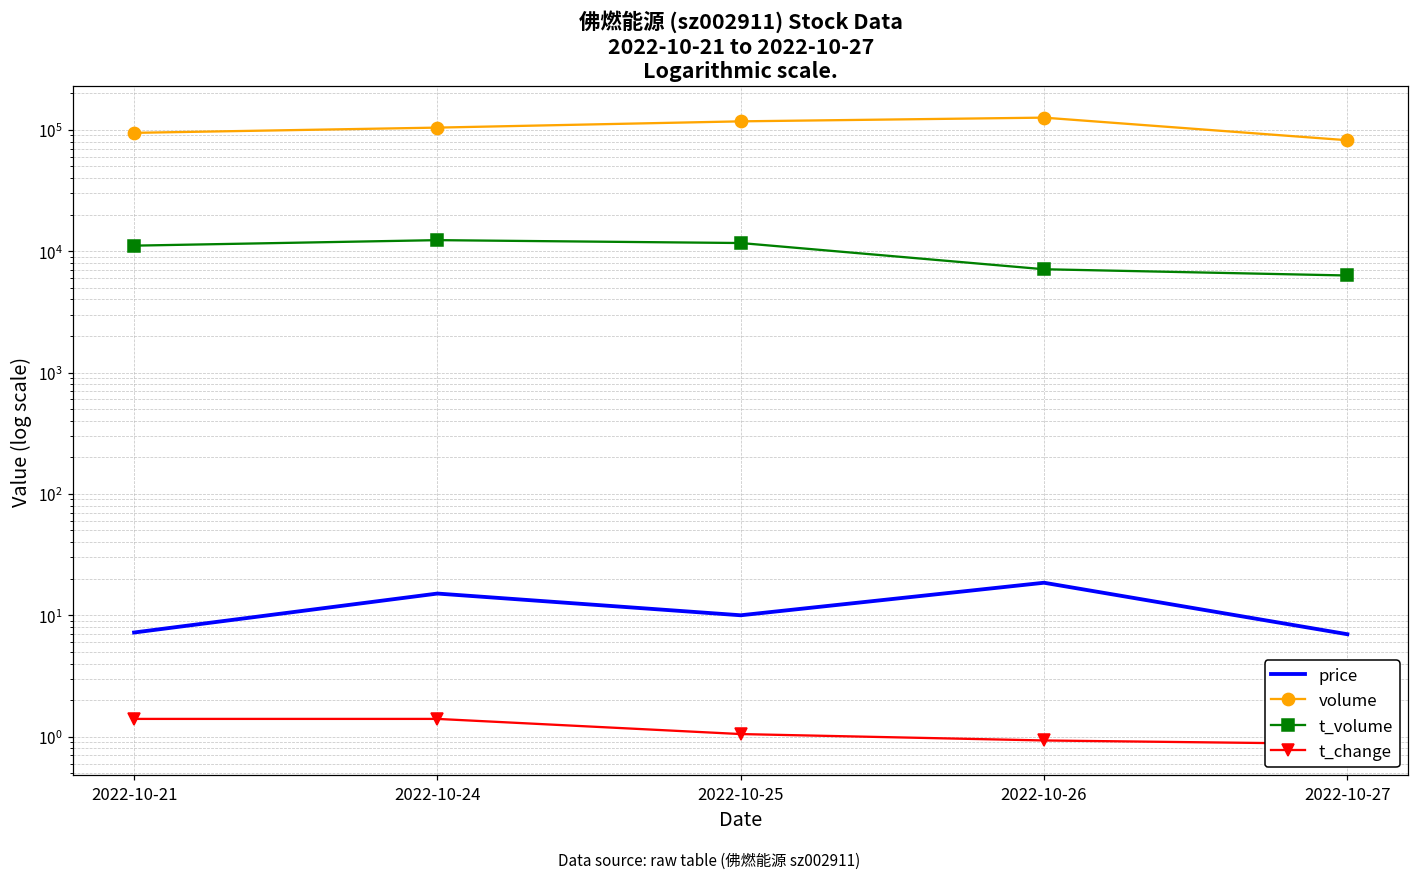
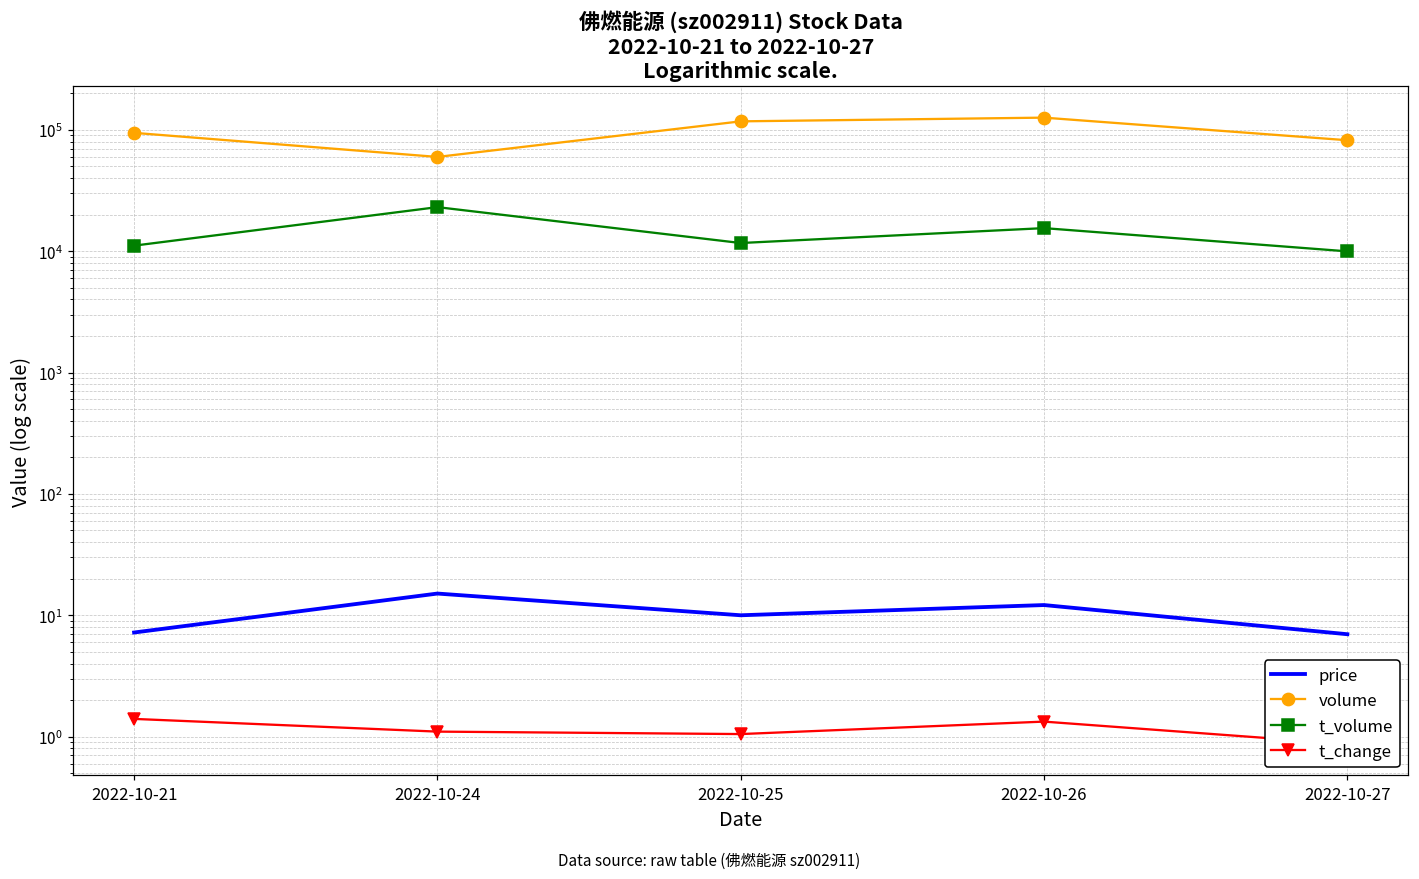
volume, 2022-10-24: 100000 -> 60000
t_volume, 2022-10-24: 12000 -> 23000
t_change, 2022-10-24: 1.4 -> 1.1
price, 2022-10-26: 19 -> 12
t_volume, 2022-10-26: 7000 -> 15000
t_change, 2022-10-26: 0.9 -> 1.3
t_volume, 2022-10-27: 6000 -> 10000
